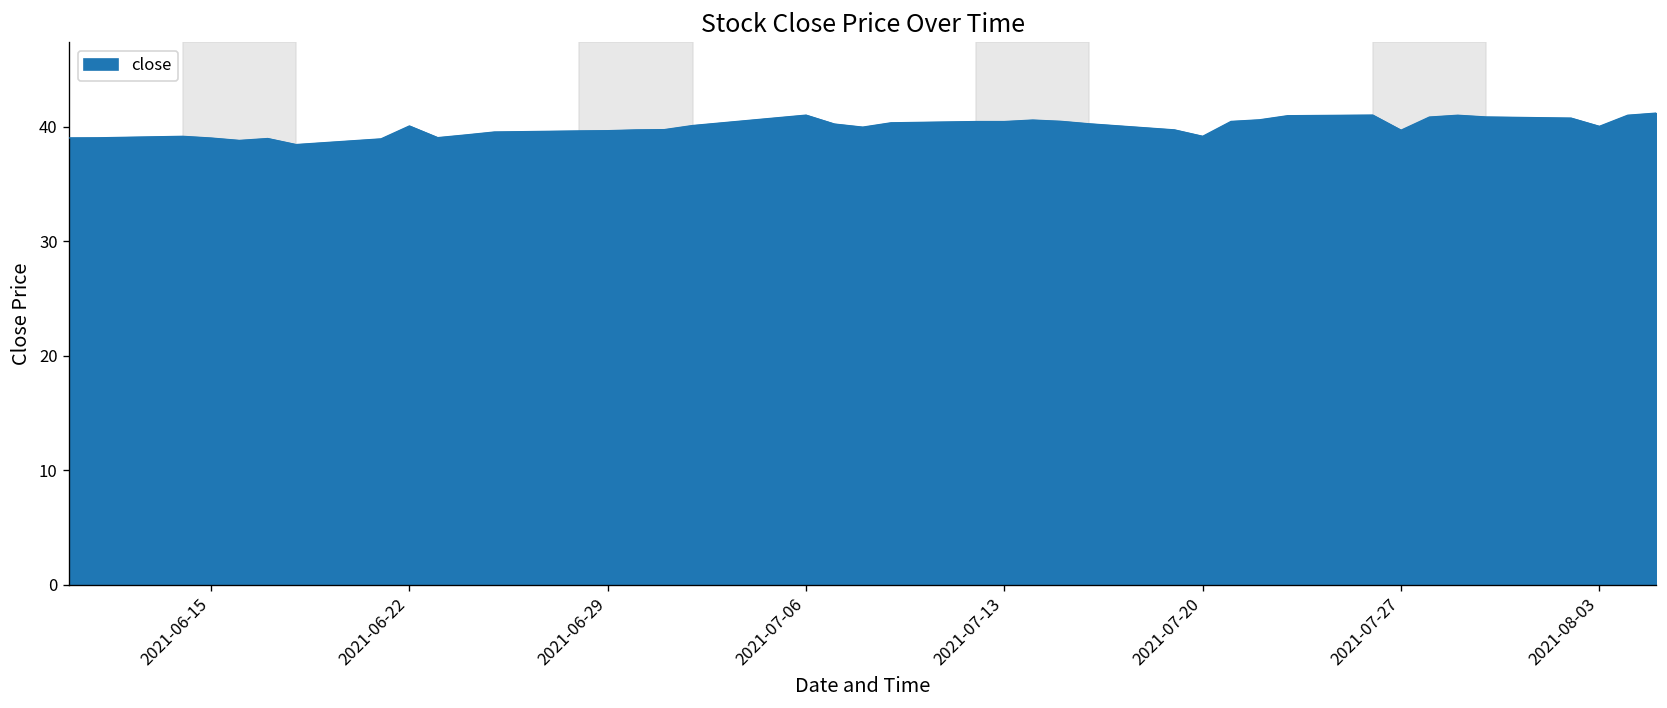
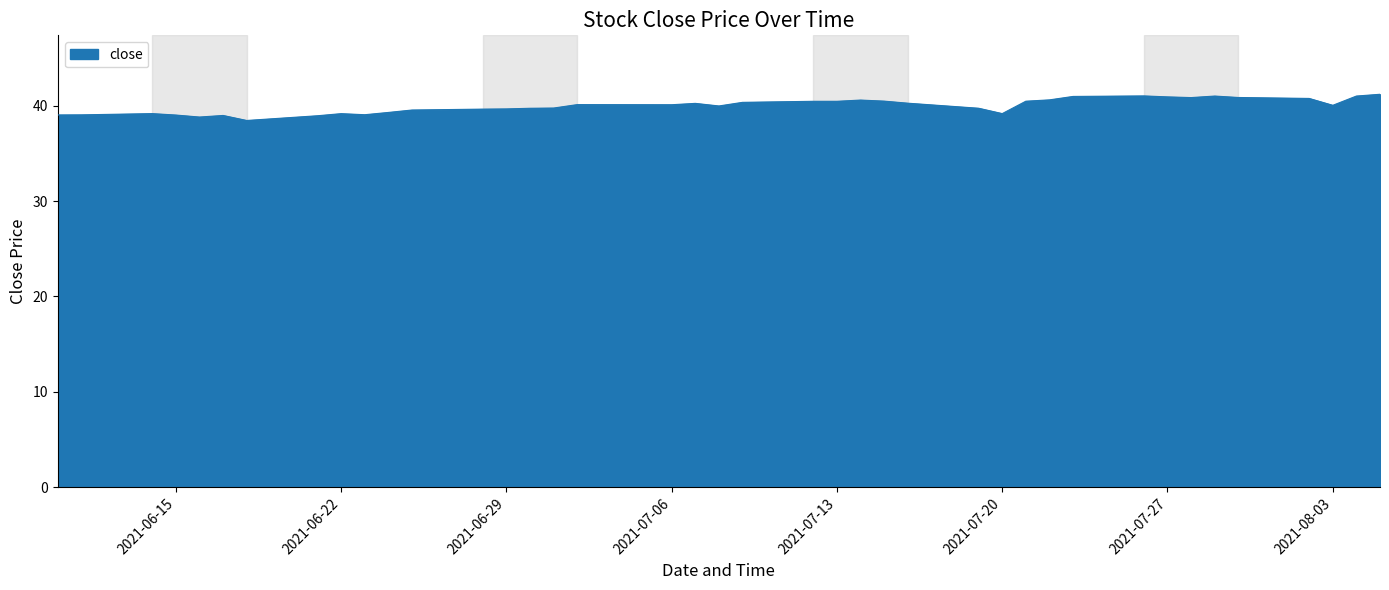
2021-06-22: 40 -> 39
2021-07-06: 41 -> 40
2021-07-27: 40 -> 41
